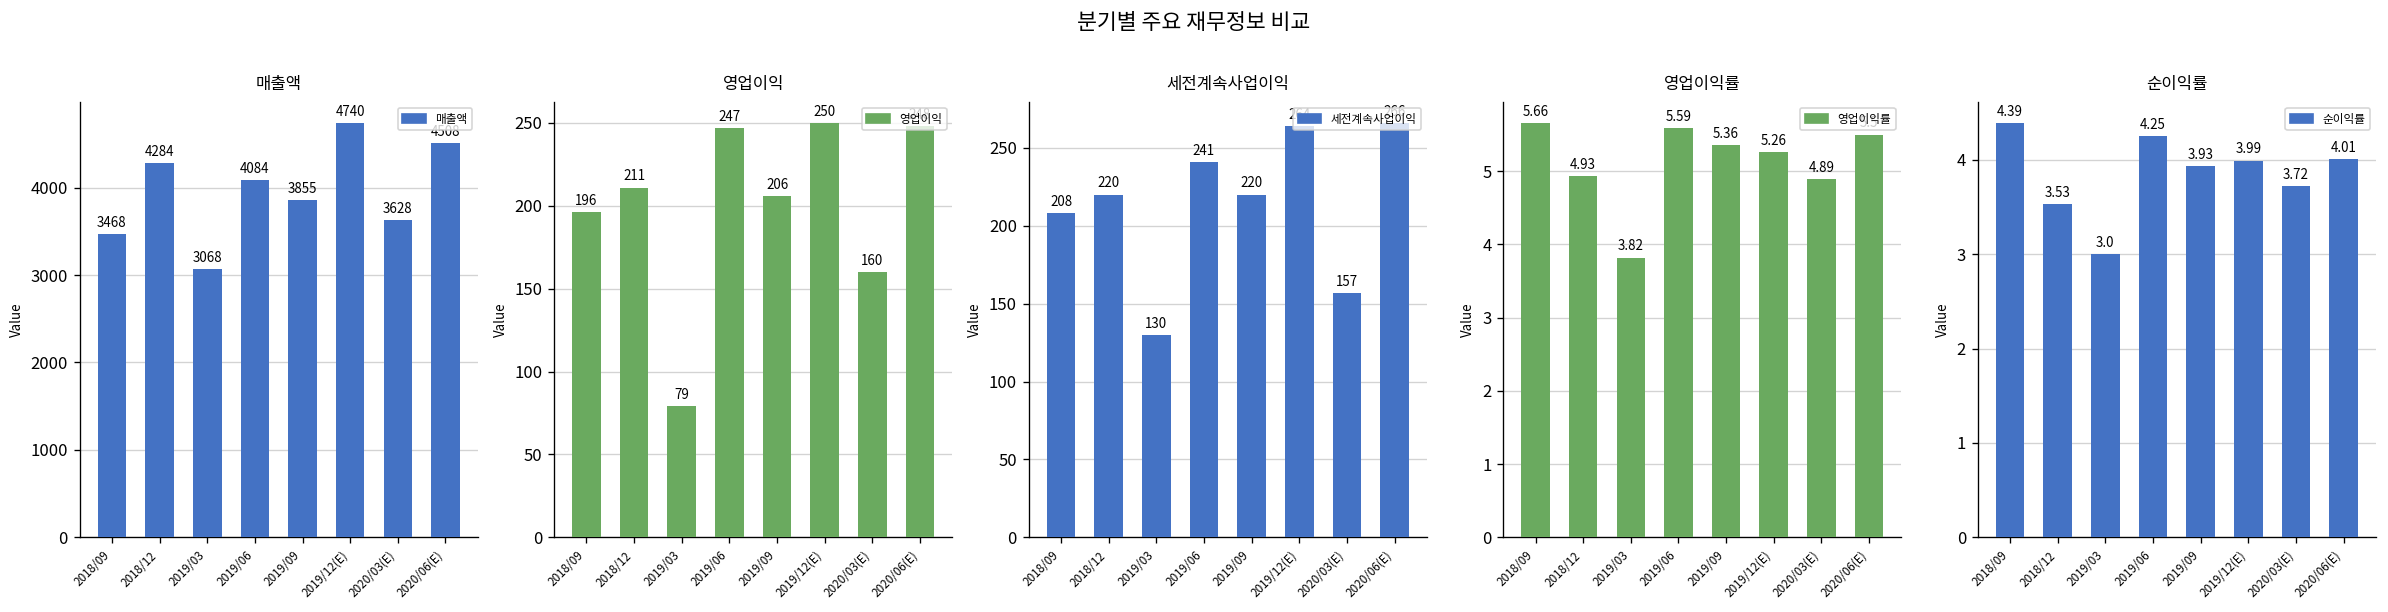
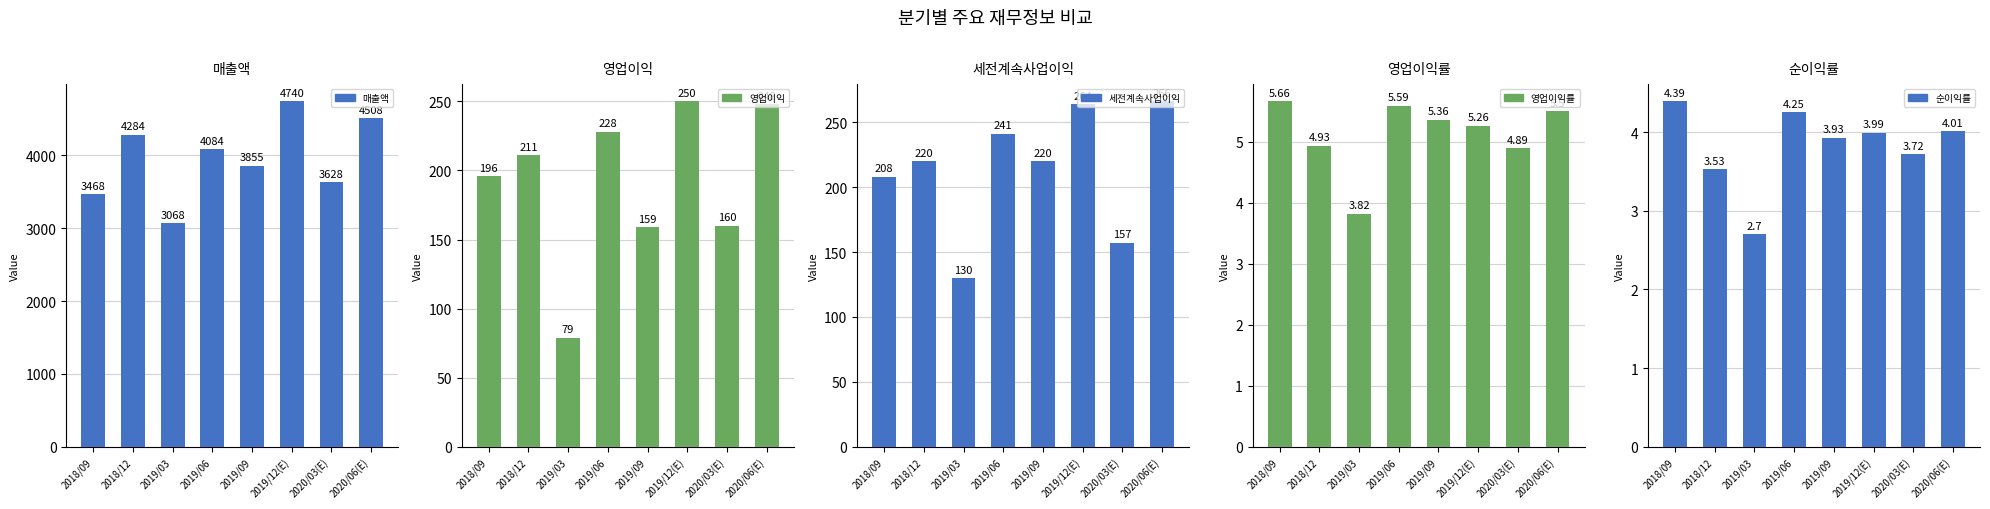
영업이익, 2019/06: 247 -> 228
영업이익, 2019/09: 206 -> 159
순이익률, 2019/03: 3.0 -> 2.7
